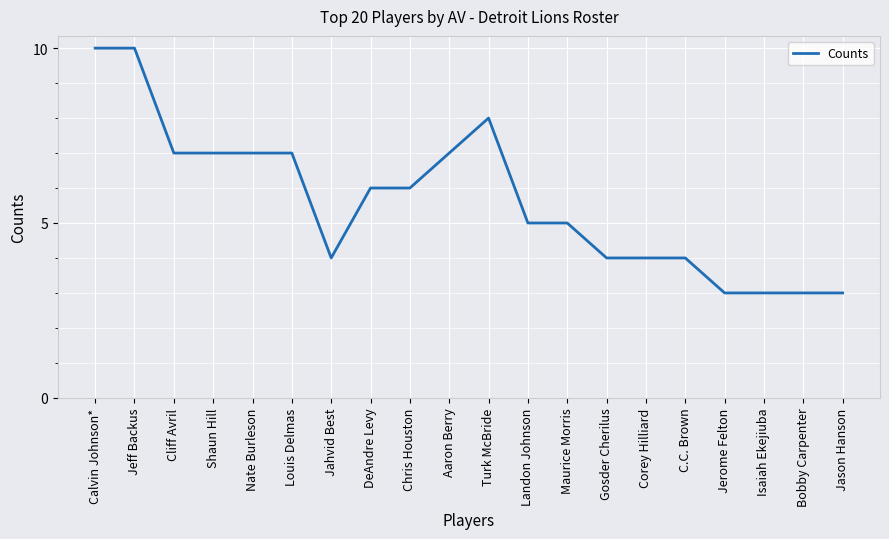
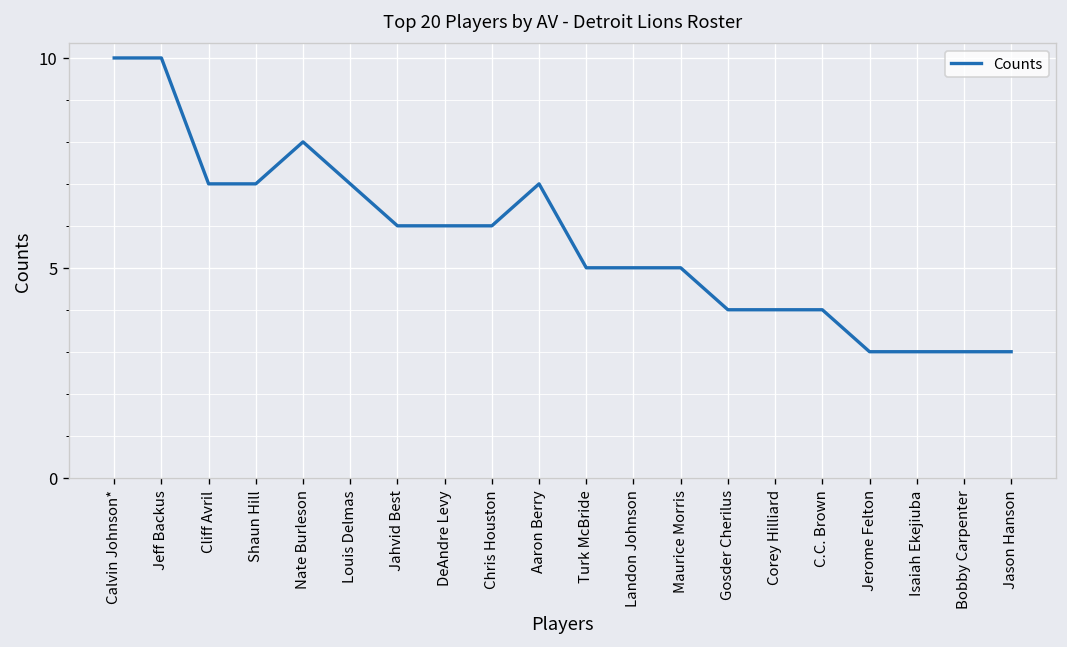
Nate Burleson: 7 -> 8
Jahvid Best: 4 -> 6
Turk McBride: 8 -> 5
